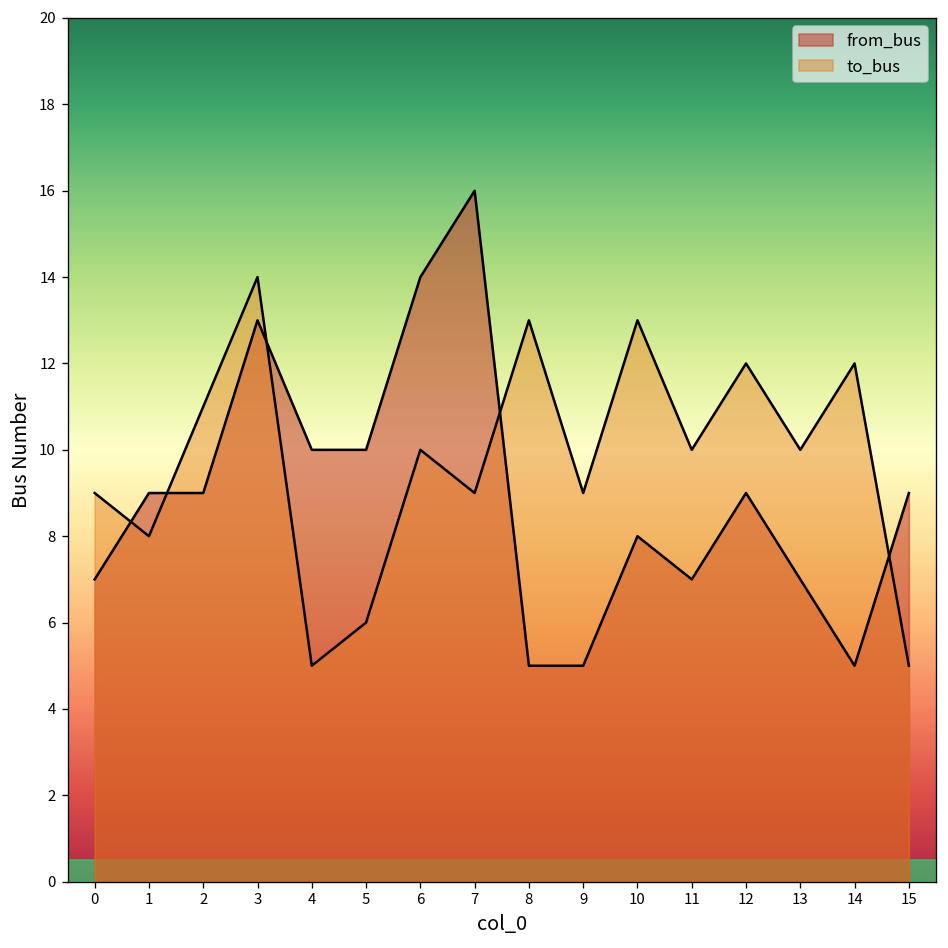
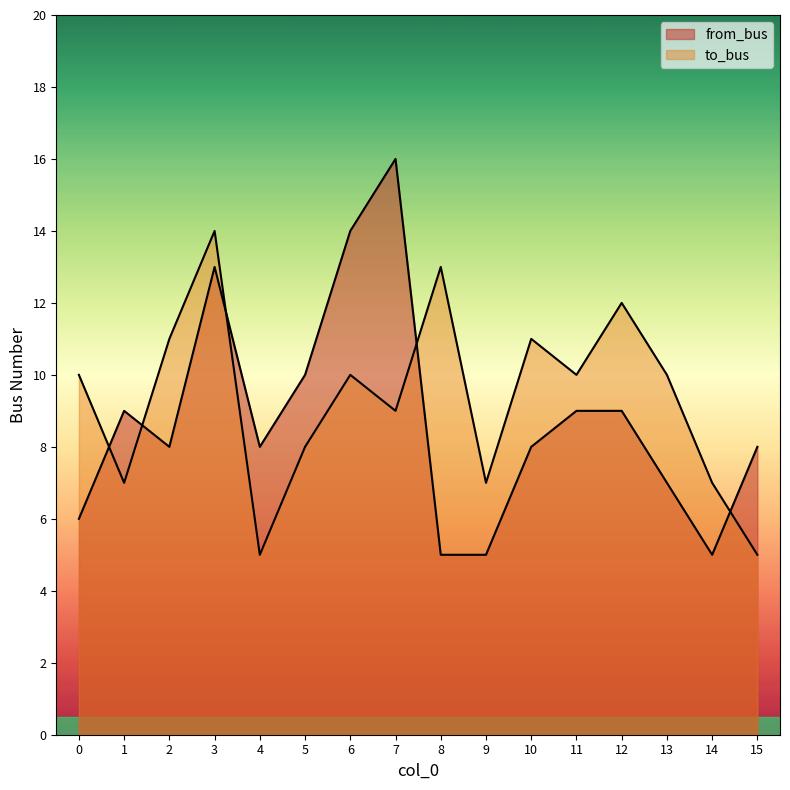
from_bus, 0: 7 -> 6
to_bus, 0: 9 -> 10
to_bus, 1: 8 -> 7
from_bus, 2: 9 -> 8
from_bus, 4: 10 -> 8
to_bus, 5: 6 -> 8
to_bus, 9: 9 -> 7
to_bus, 10: 13 -> 11
from_bus, 11: 7 -> 9
to_bus, 14: 12 -> 7
from_bus, 15: 9 -> 8
